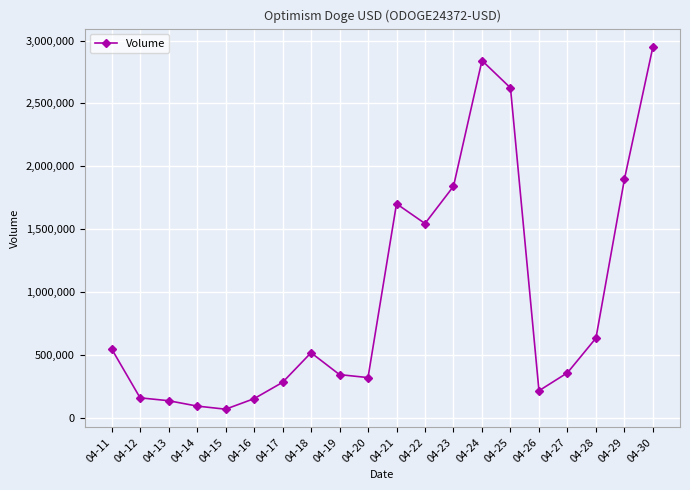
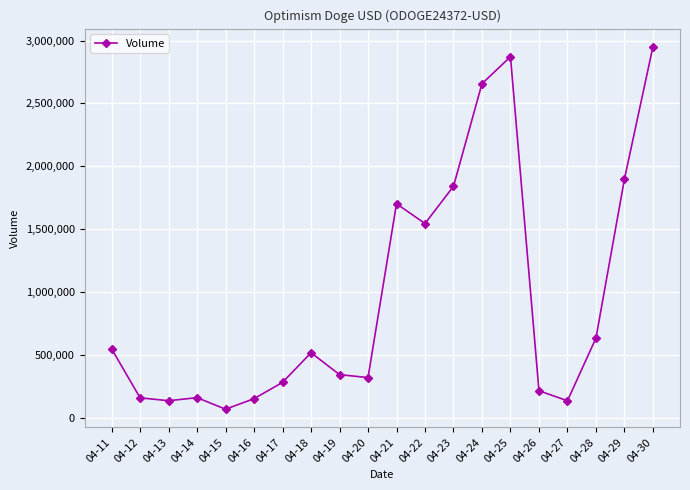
04-14: 90,000 -> 160,000
04-24: 2,840,000 -> 2,660,000
04-25: 2,620,000 -> 2,870,000
04-27: 360,000 -> 130,000
